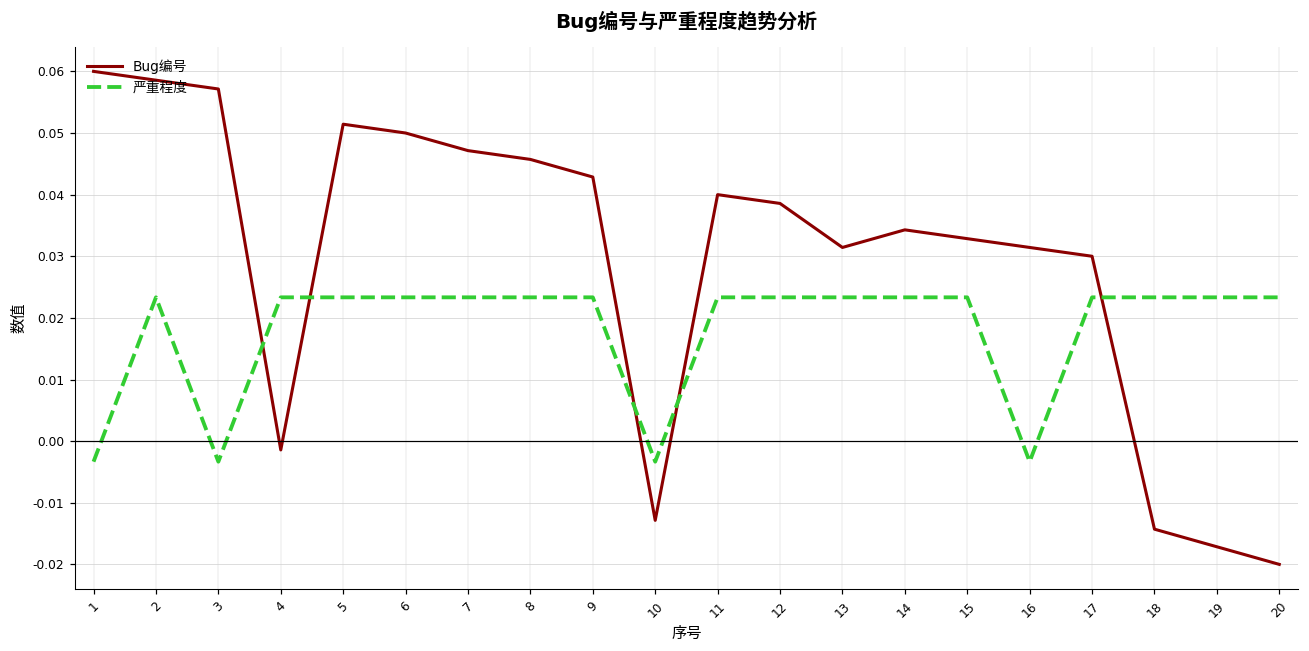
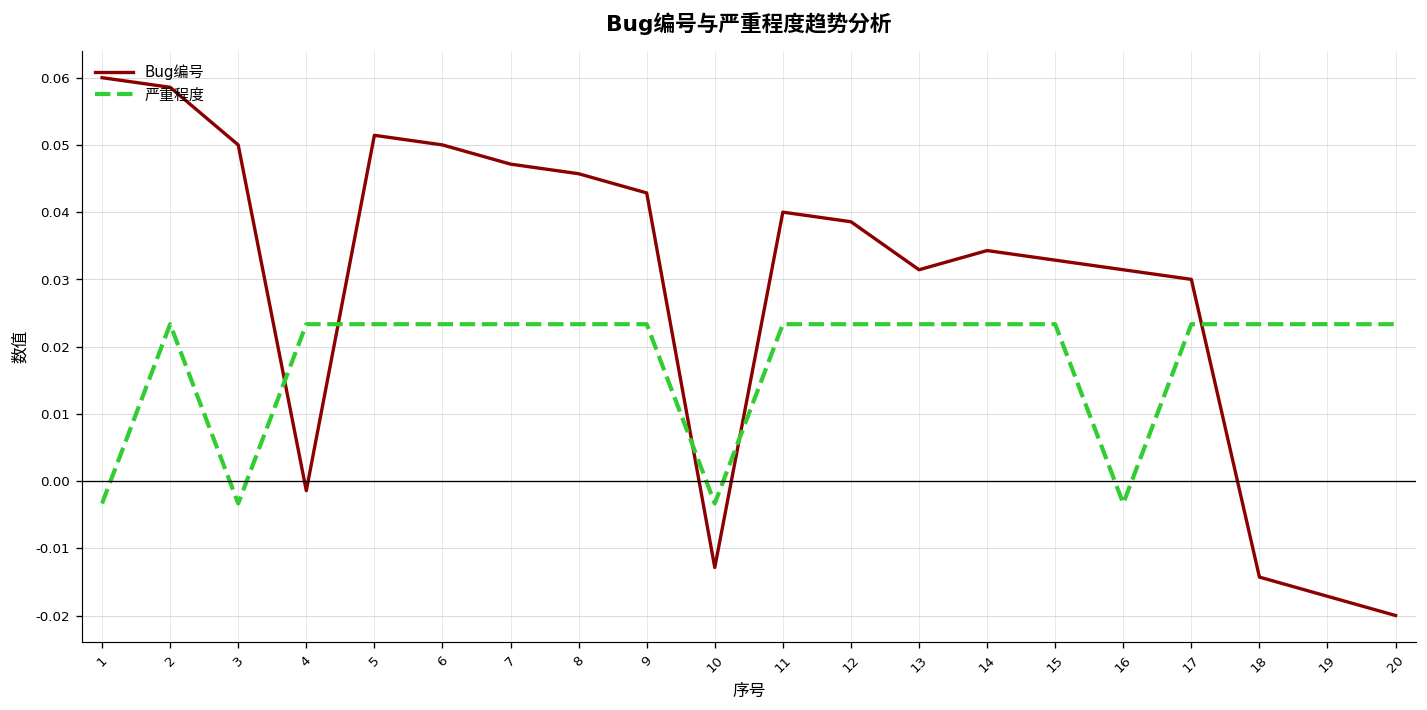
Bug编号, 3: 0.057 -> 0.050
